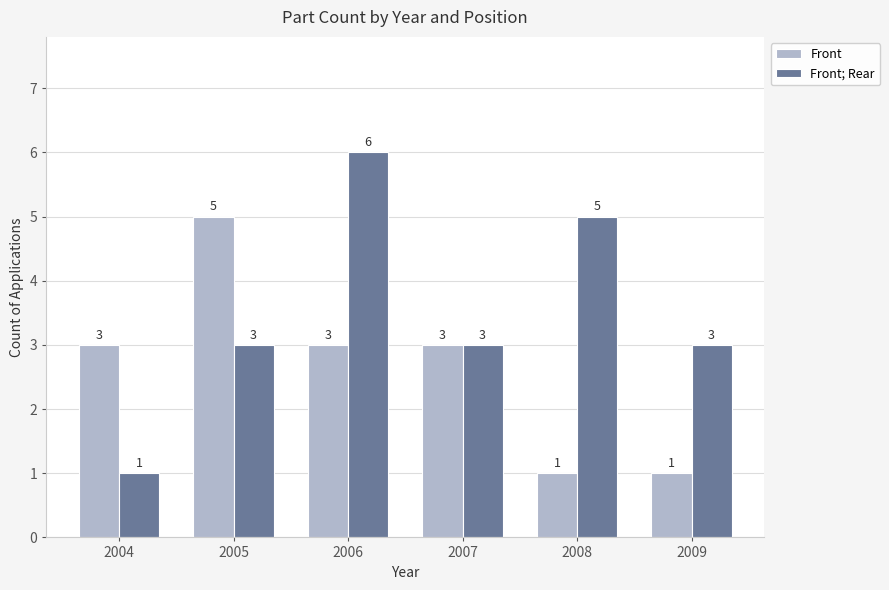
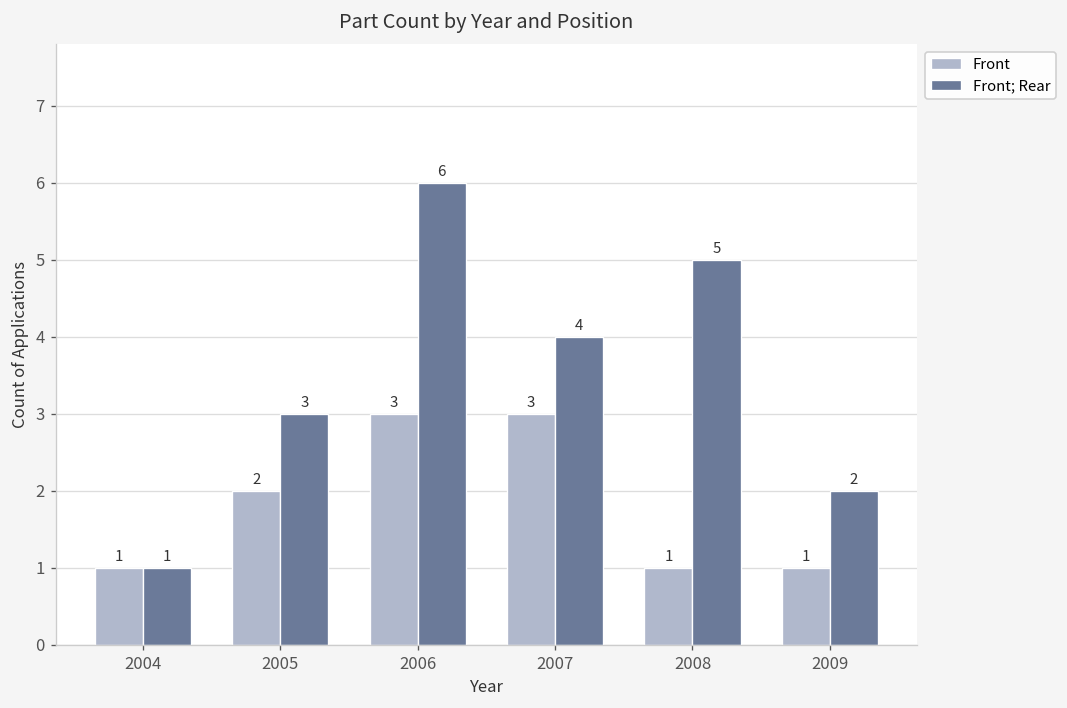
Front, 2004: 3 -> 1
Front, 2005: 5 -> 2
Front; Rear, 2007: 3 -> 4
Front; Rear, 2009: 3 -> 2
